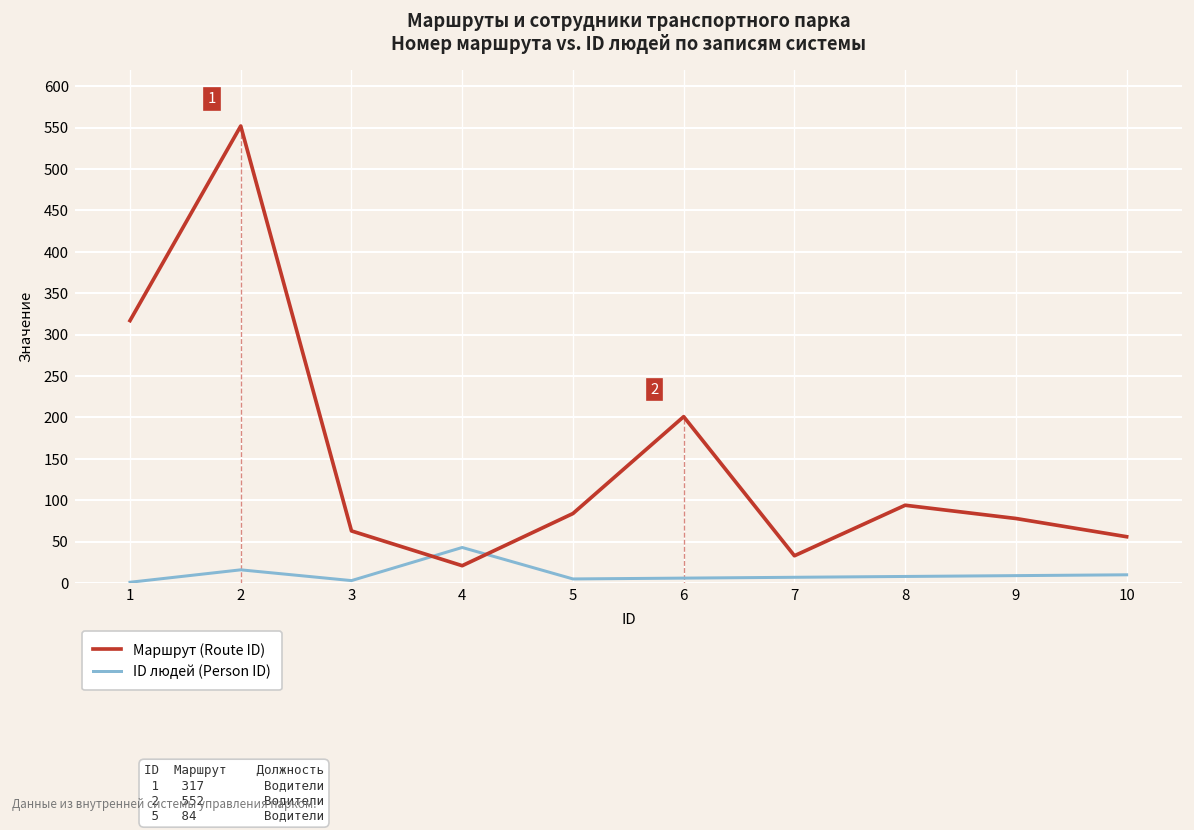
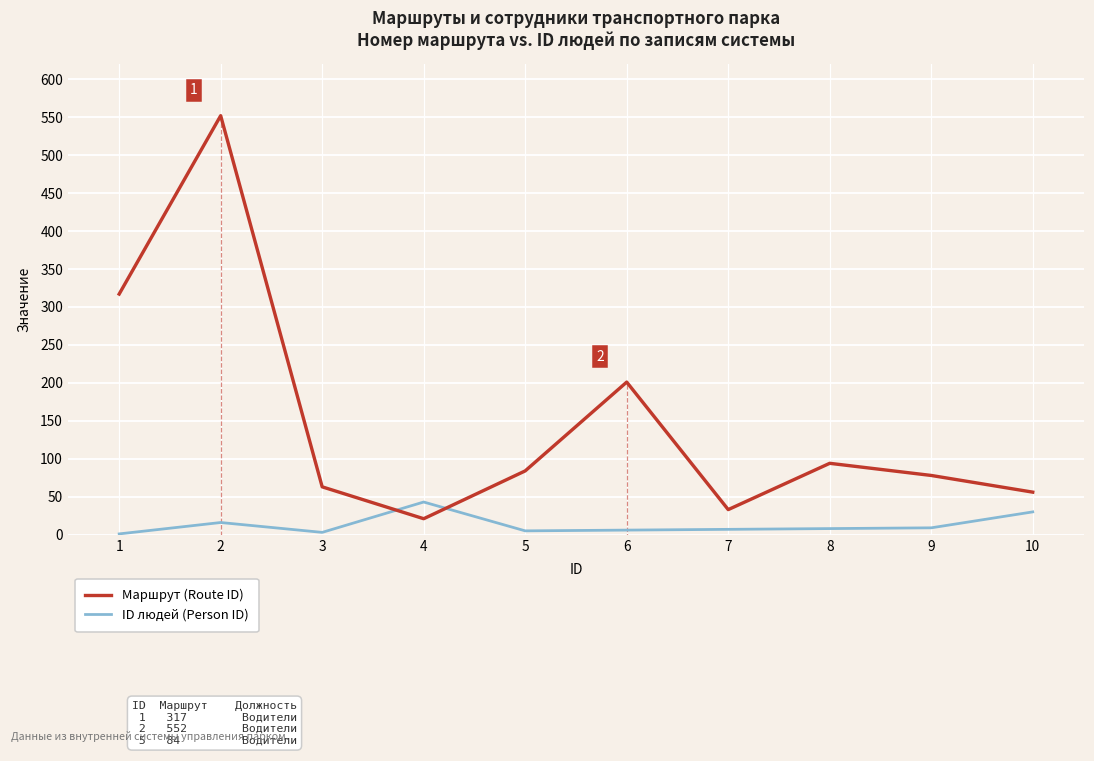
ID людей (Person ID), 10: 10 -> 30
